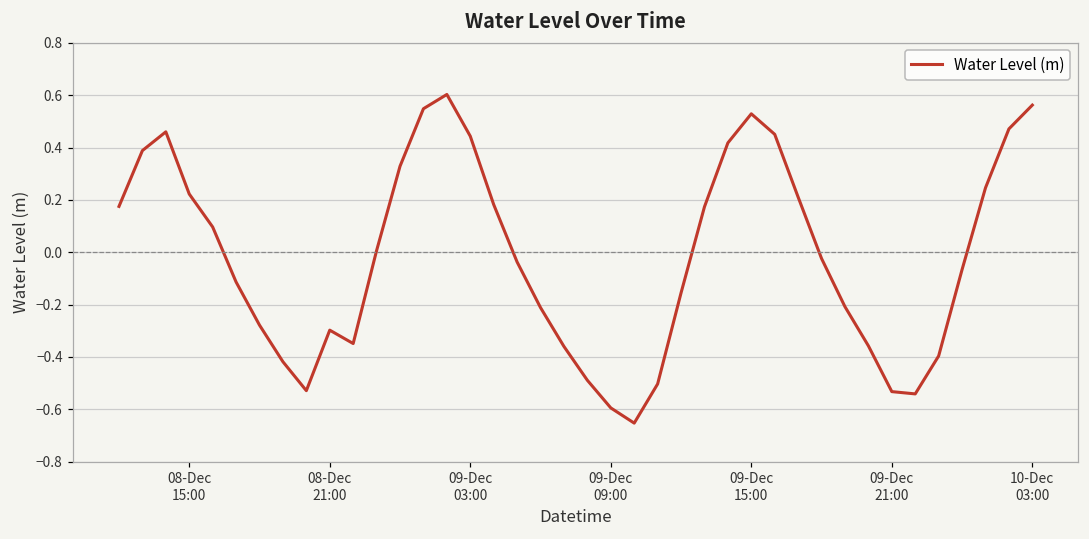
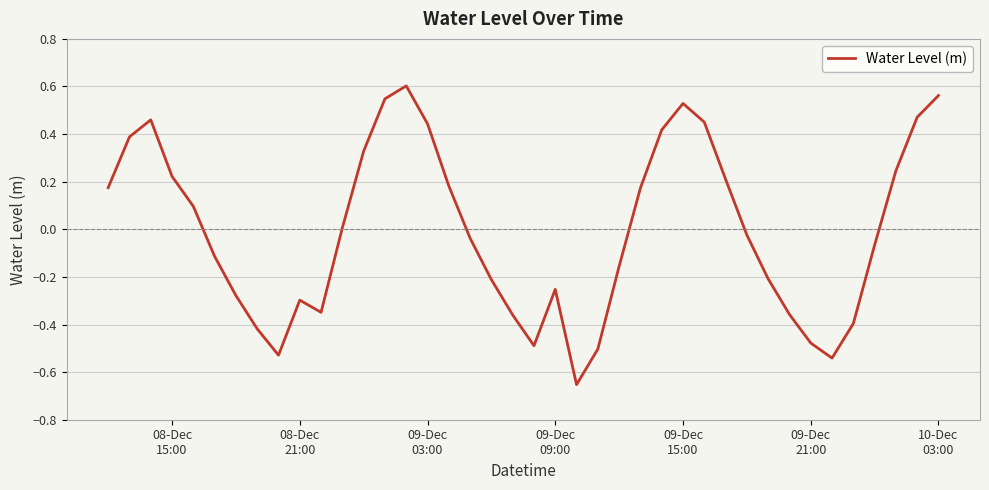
09-Dec 09:00: -0.59 -> -0.25
09-Dec 21:00: -0.53 -> -0.48
